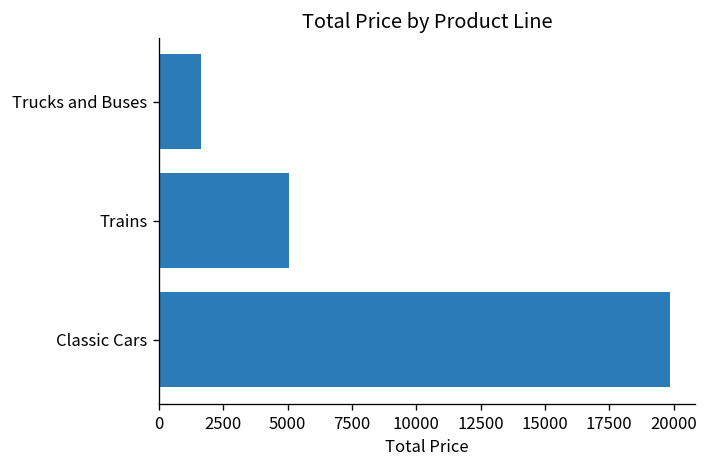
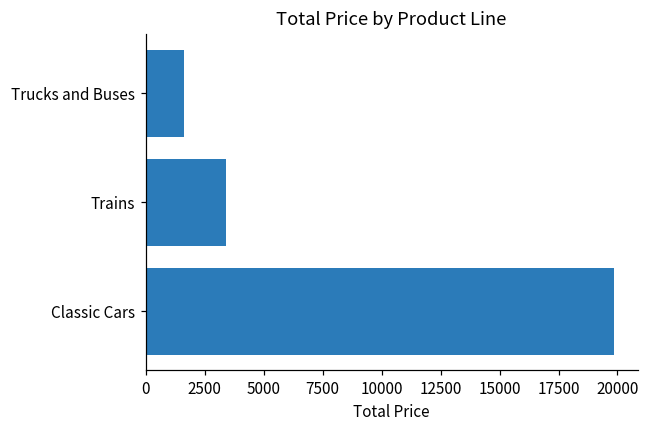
Trains: 5000 -> 3400
